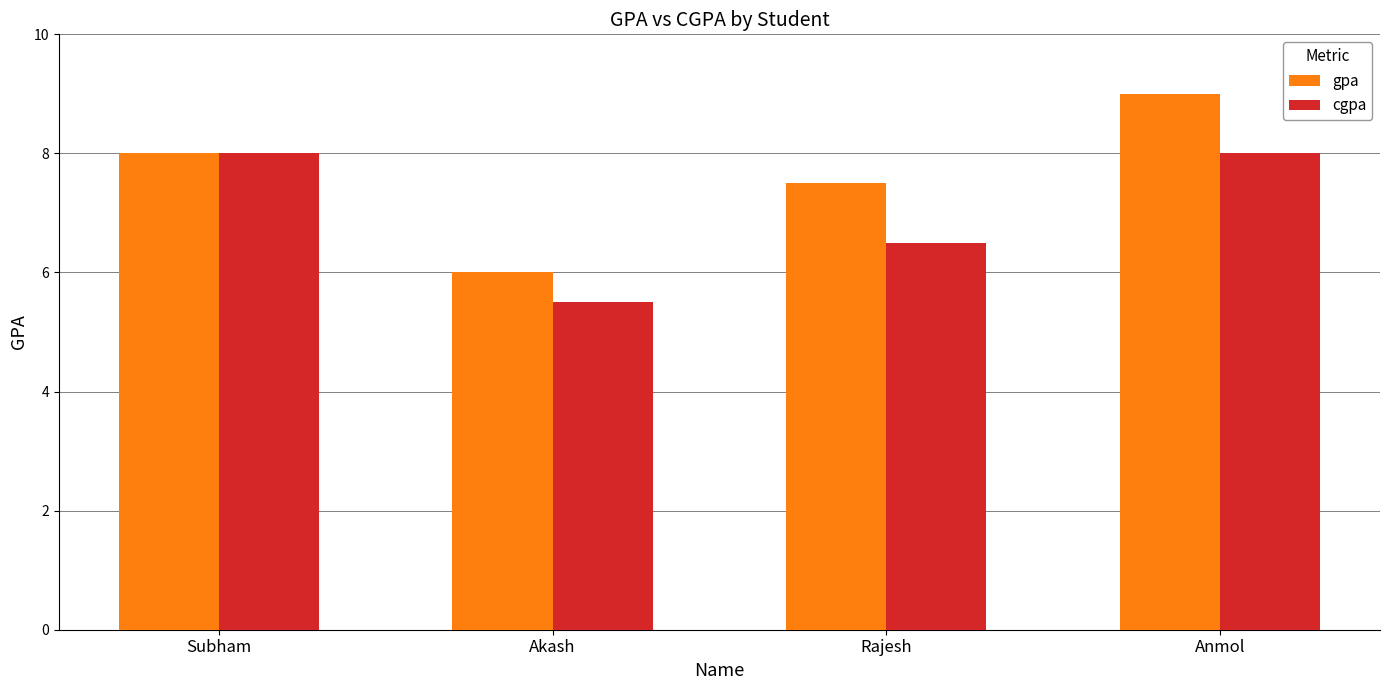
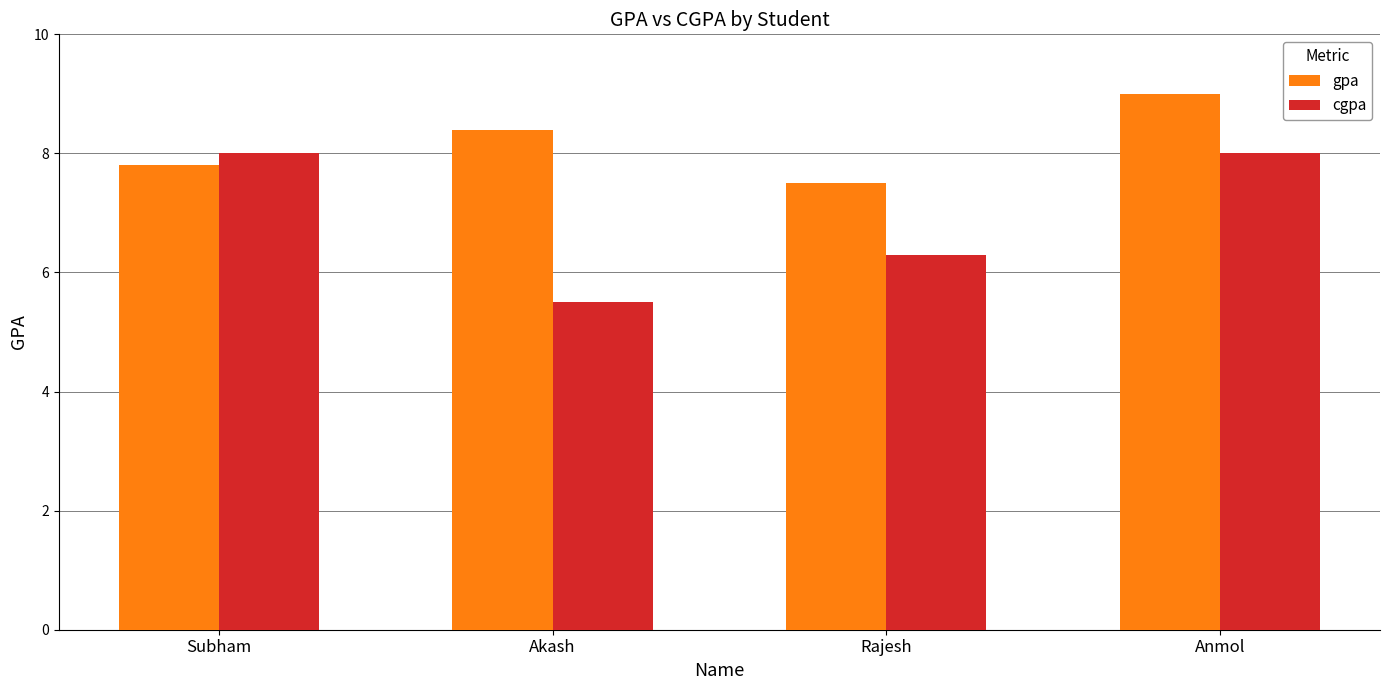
gpa, Subham: 8.0 -> 7.8
gpa, Akash: 6.0 -> 8.4
cgpa, Rajesh: 6.5 -> 6.3
